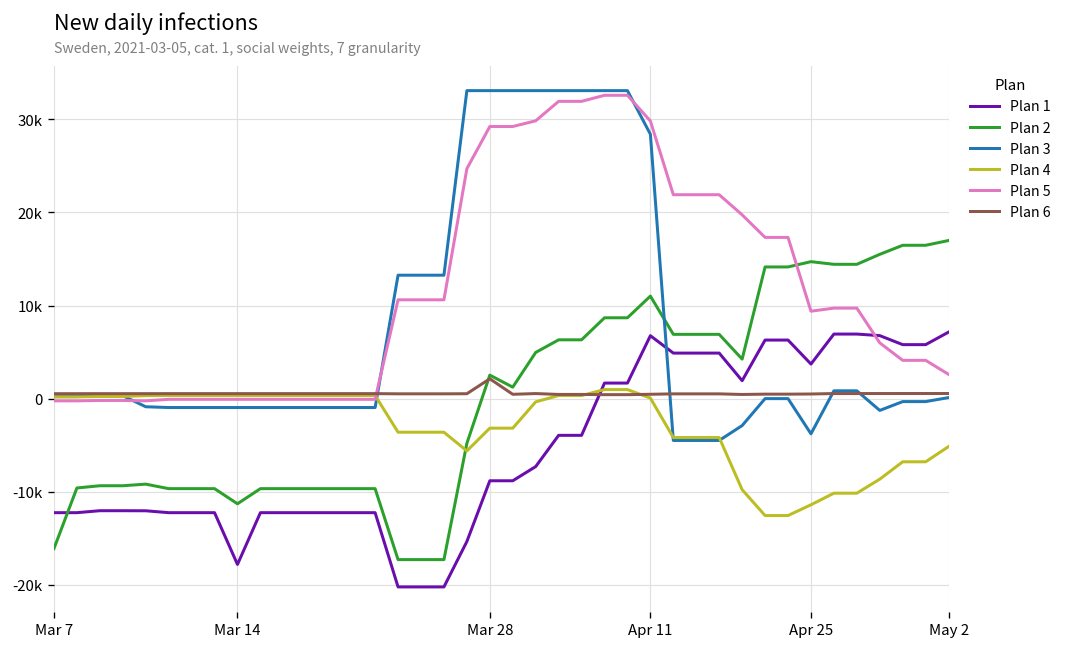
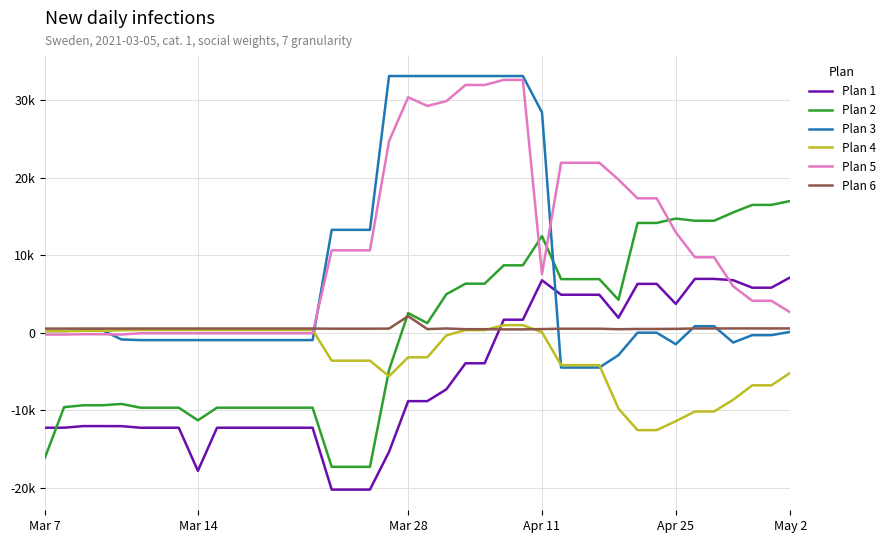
Plan 5, Mar 28: 29000 -> 30000
Plan 2, Apr 11: 11000 -> 12000
Plan 5, Apr 11: 30000 -> 8000
Plan 3, Apr 25: -4000 -> -1000
Plan 5, Apr 25: 9000 -> 13000
